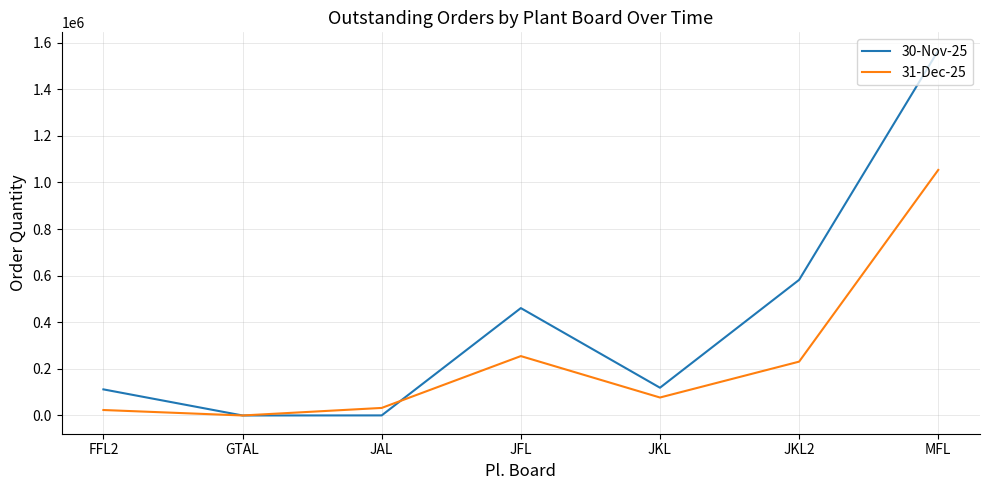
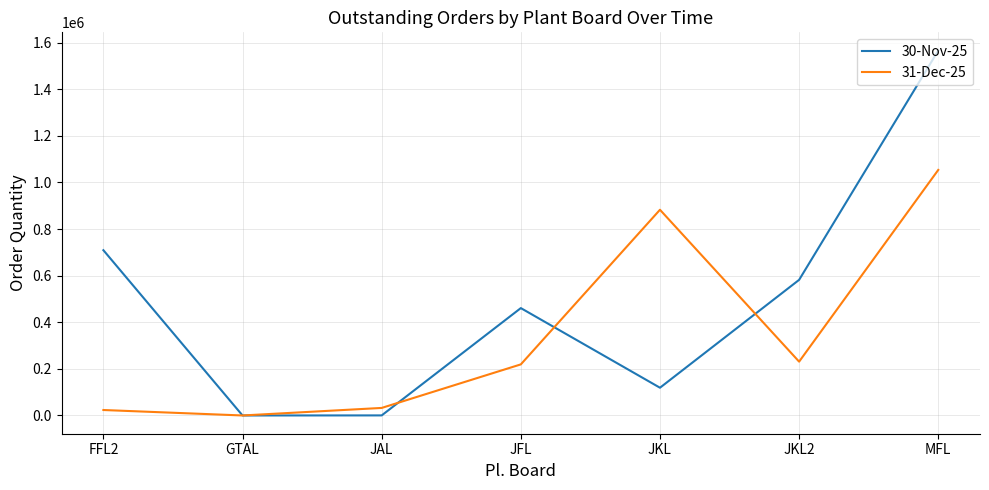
30-Nov-25, FFL2: 110000 -> 710000
31-Dec-25, JFL: 250000 -> 220000
31-Dec-25, JKL: 80000 -> 880000
